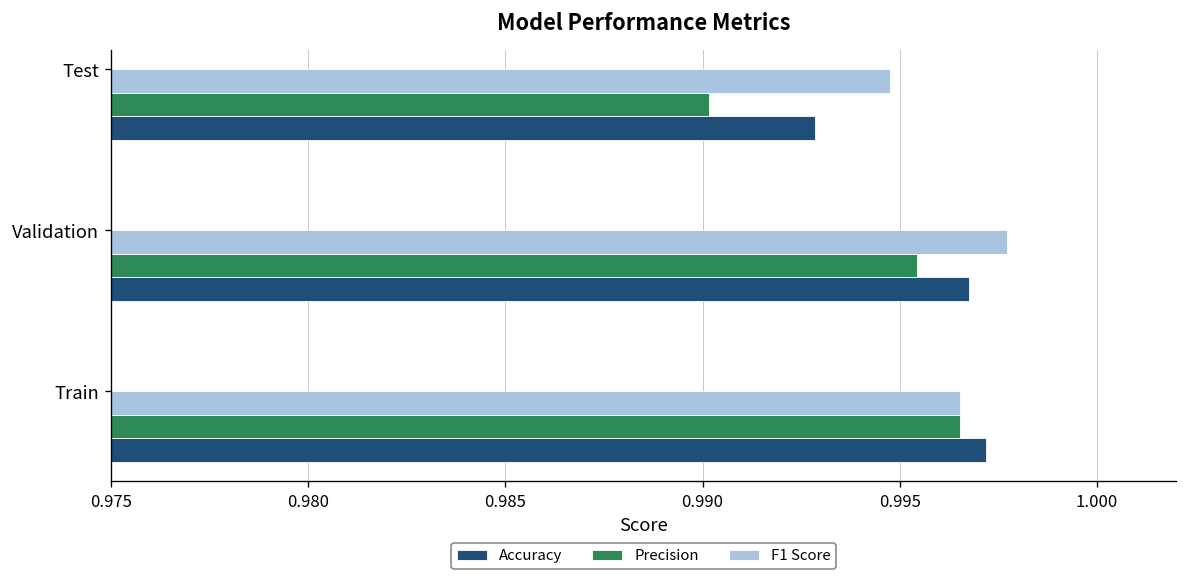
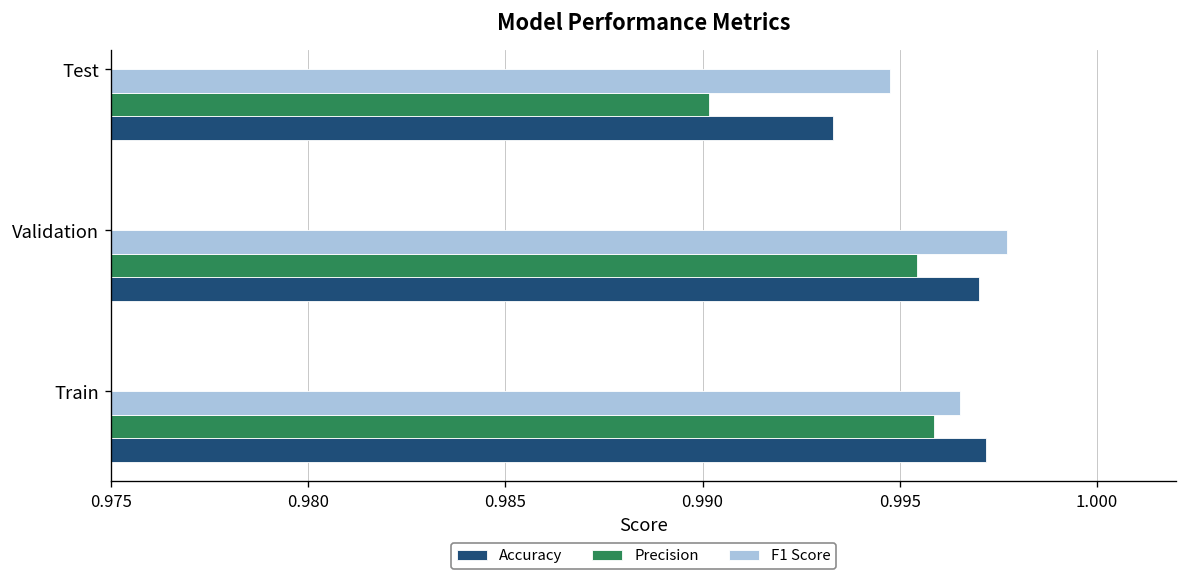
Accuracy, Test: 0.9929 -> 0.9933
Accuracy, Validation: 0.9968 -> 0.9970
Precision, Train: 0.9965 -> 0.9959
